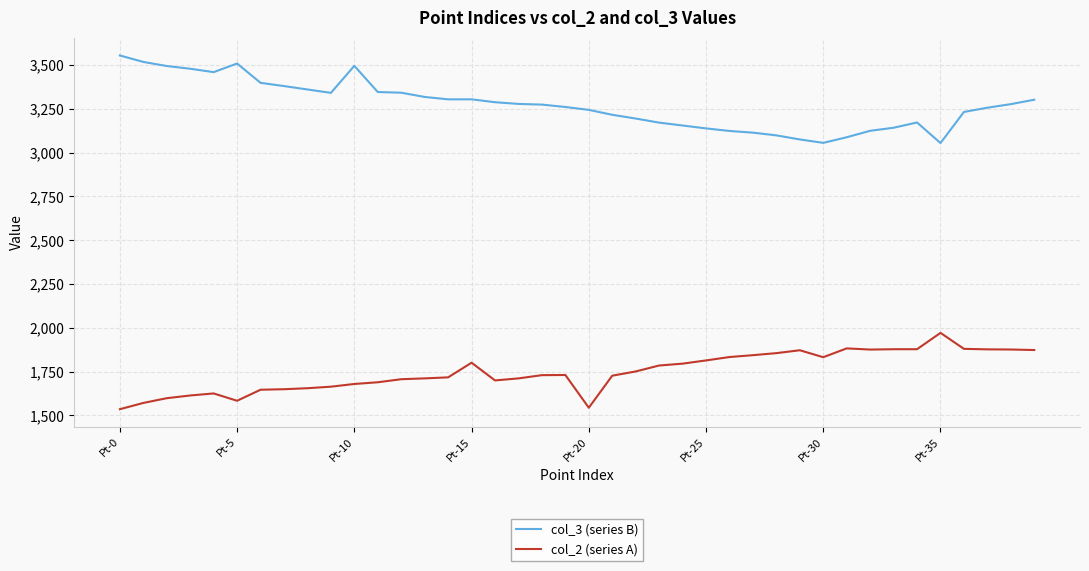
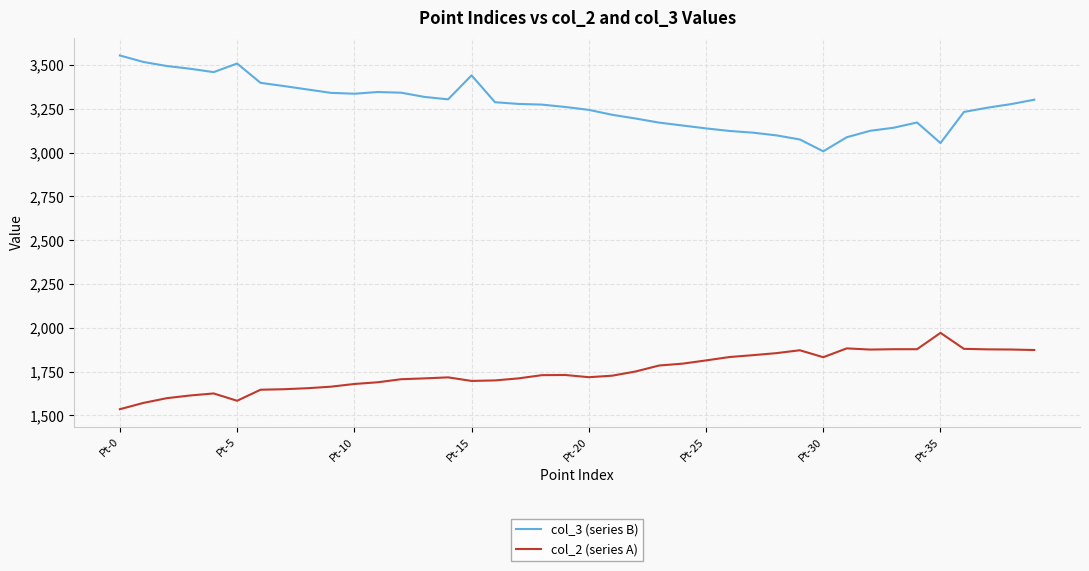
col_3 (series B), Pt-10: 3,500 -> 3,340
col_3 (series B), Pt-15: 3,300 -> 3,440
col_2 (series A), Pt-15: 1,800 -> 1,700
col_2 (series A), Pt-20: 1,540 -> 1,720
col_3 (series B), Pt-30: 3,060 -> 3,010
